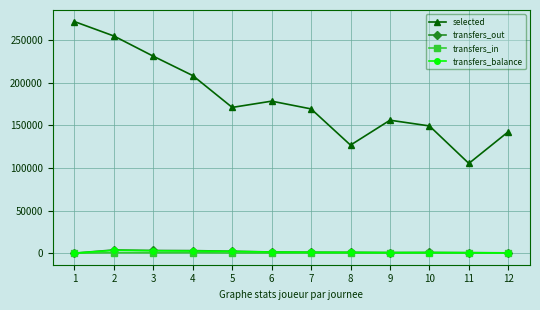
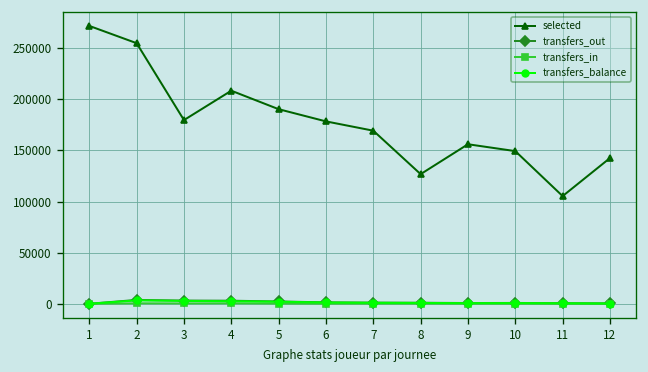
selected, 3: 230000 -> 180000
selected, 5: 170000 -> 190000
